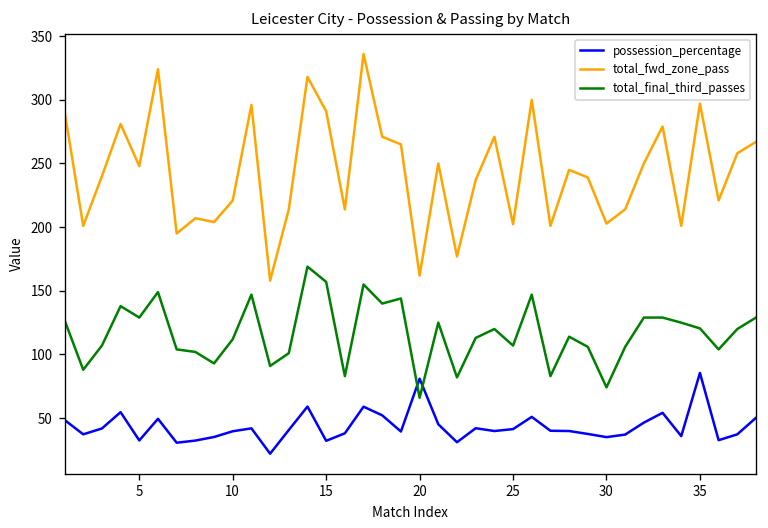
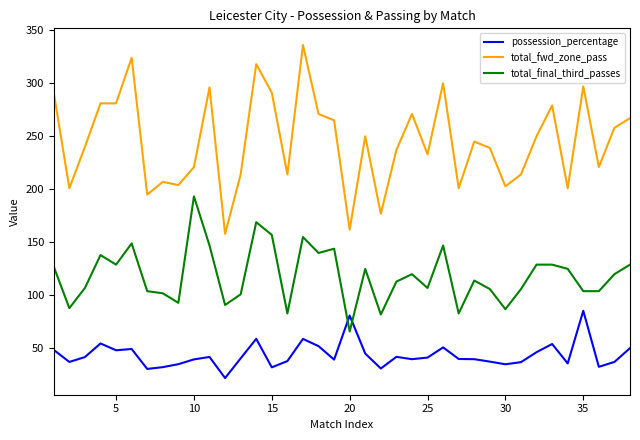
possession_percentage, 5: 33 -> 48
total_fwd_zone_pass, 5: 248 -> 281
total_final_third_passes, 10: 112 -> 193
total_fwd_zone_pass, 25: 202 -> 233
total_final_third_passes, 30: 74 -> 87
total_final_third_passes, 35: 121 -> 104
